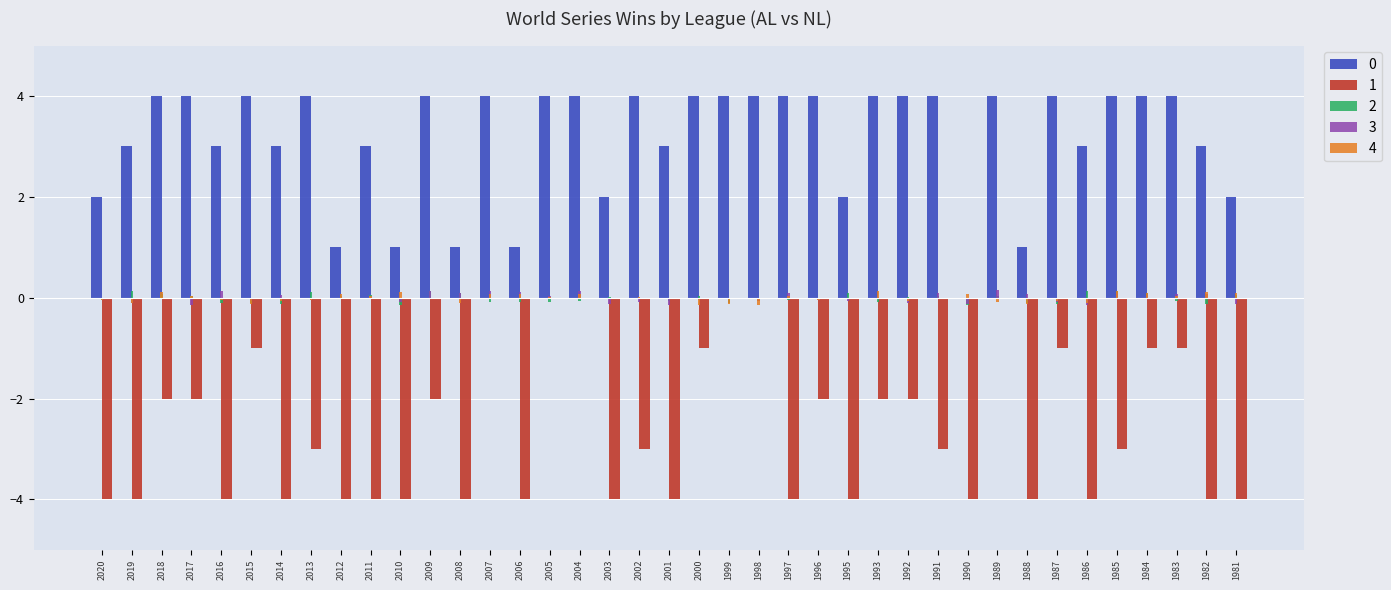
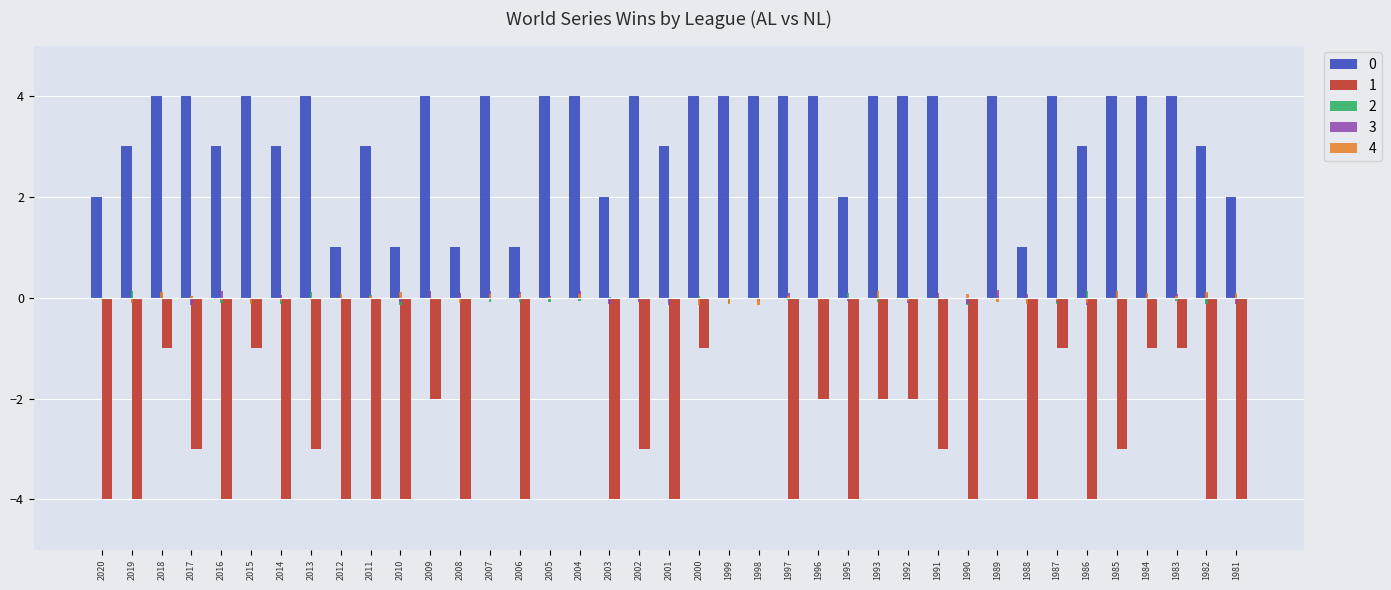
1, 2018: -2.0 -> -1.0
1, 2017: -2.0 -> -3.0
